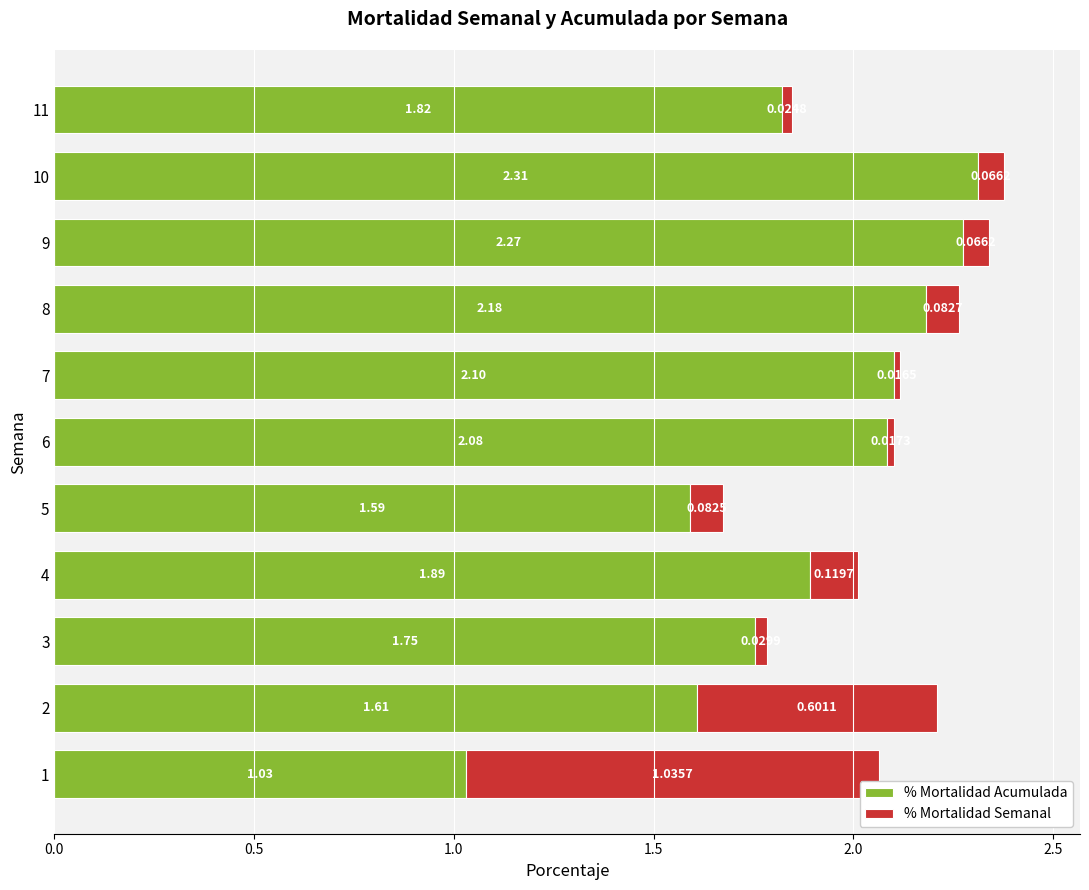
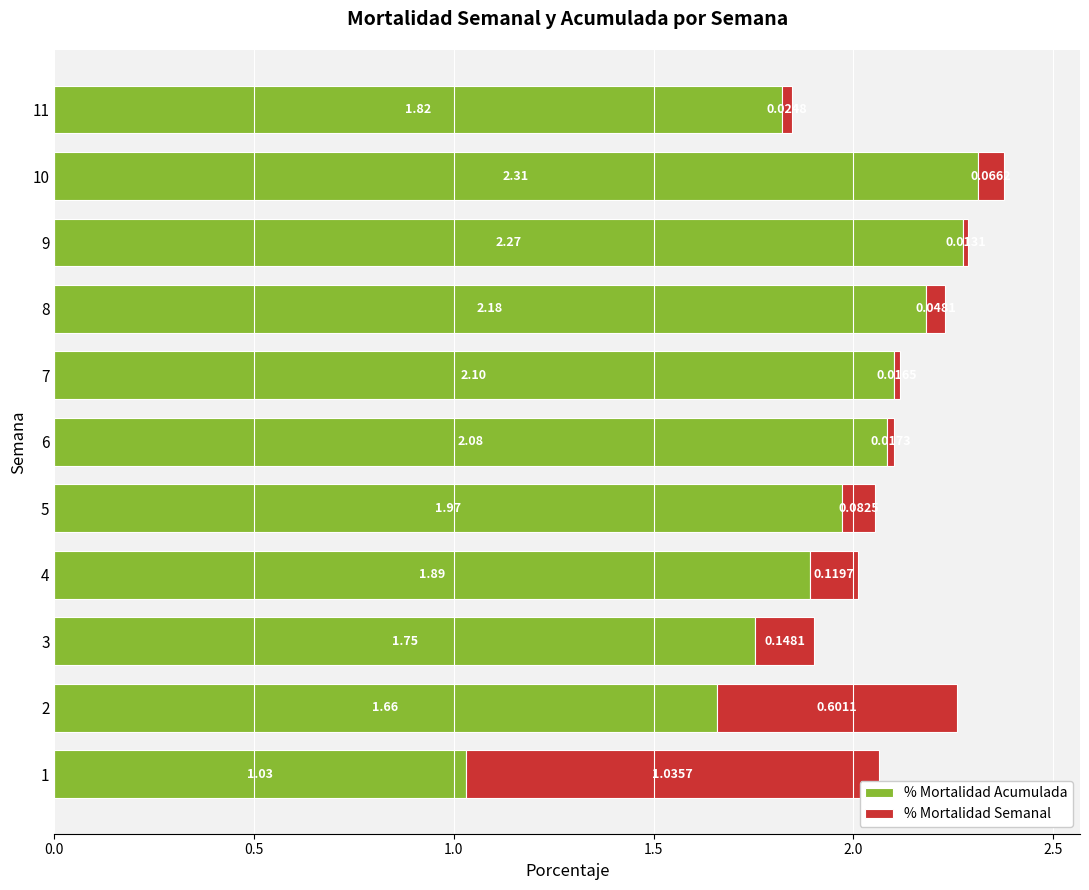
% Mortalidad Semanal, 9: 0.07 -> 0.01
% Mortalidad Semanal, 8: 0.0827 -> 0.0481
% Mortalidad Acumulada, 5: 1.59 -> 1.97
% Mortalidad Semanal, 3: 0.0299 -> 0.1481
% Mortalidad Acumulada, 2: 1.61 -> 1.66
